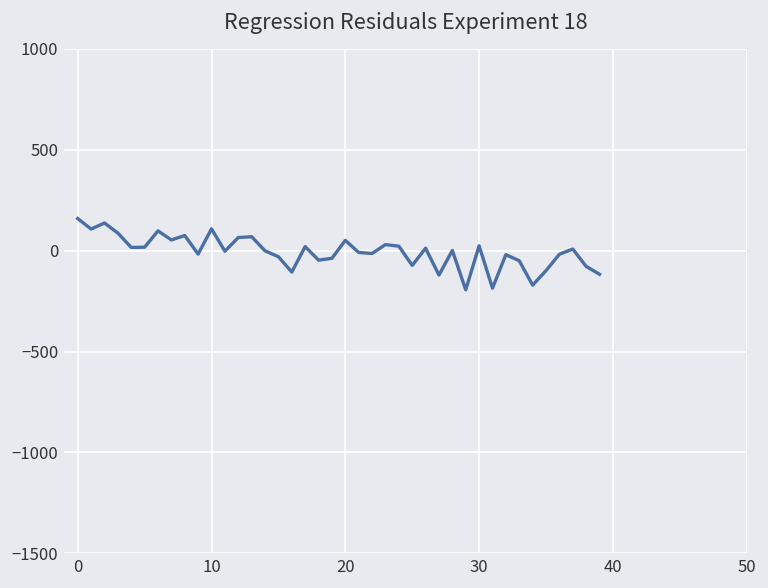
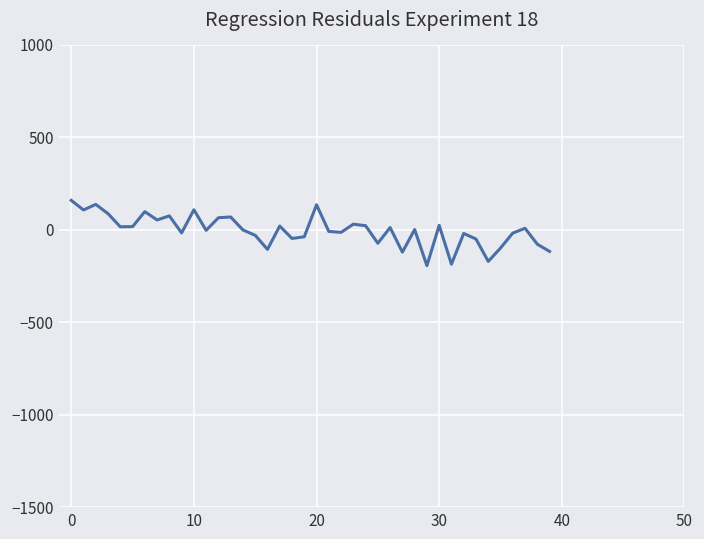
20: 50 -> 130
